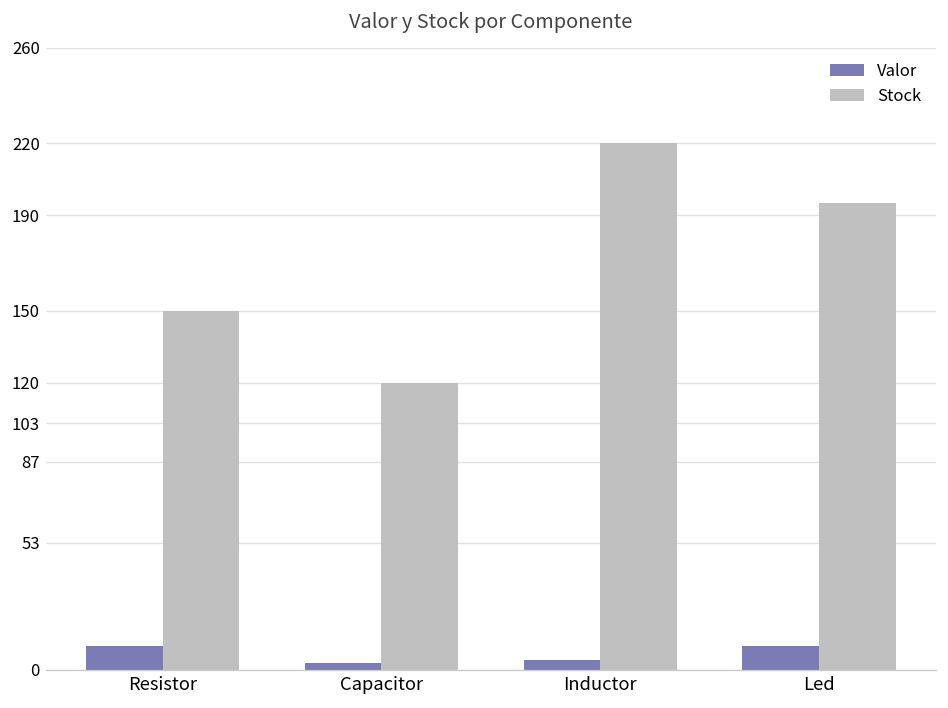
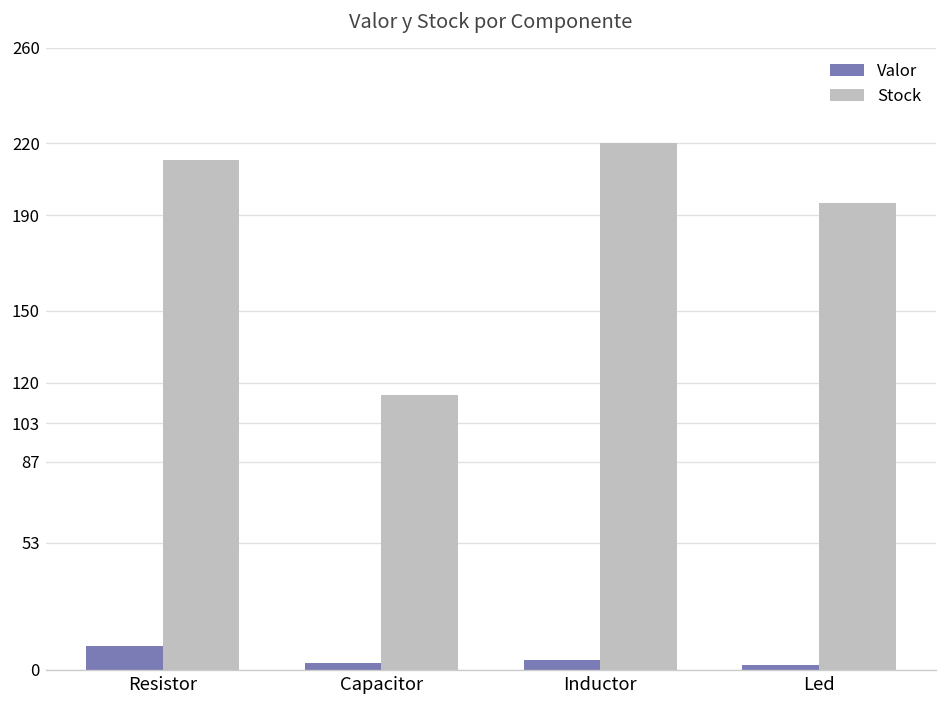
Stock, Resistor: 150 -> 213
Stock, Capacitor: 120 -> 115
Valor, Led: 10 -> 2
